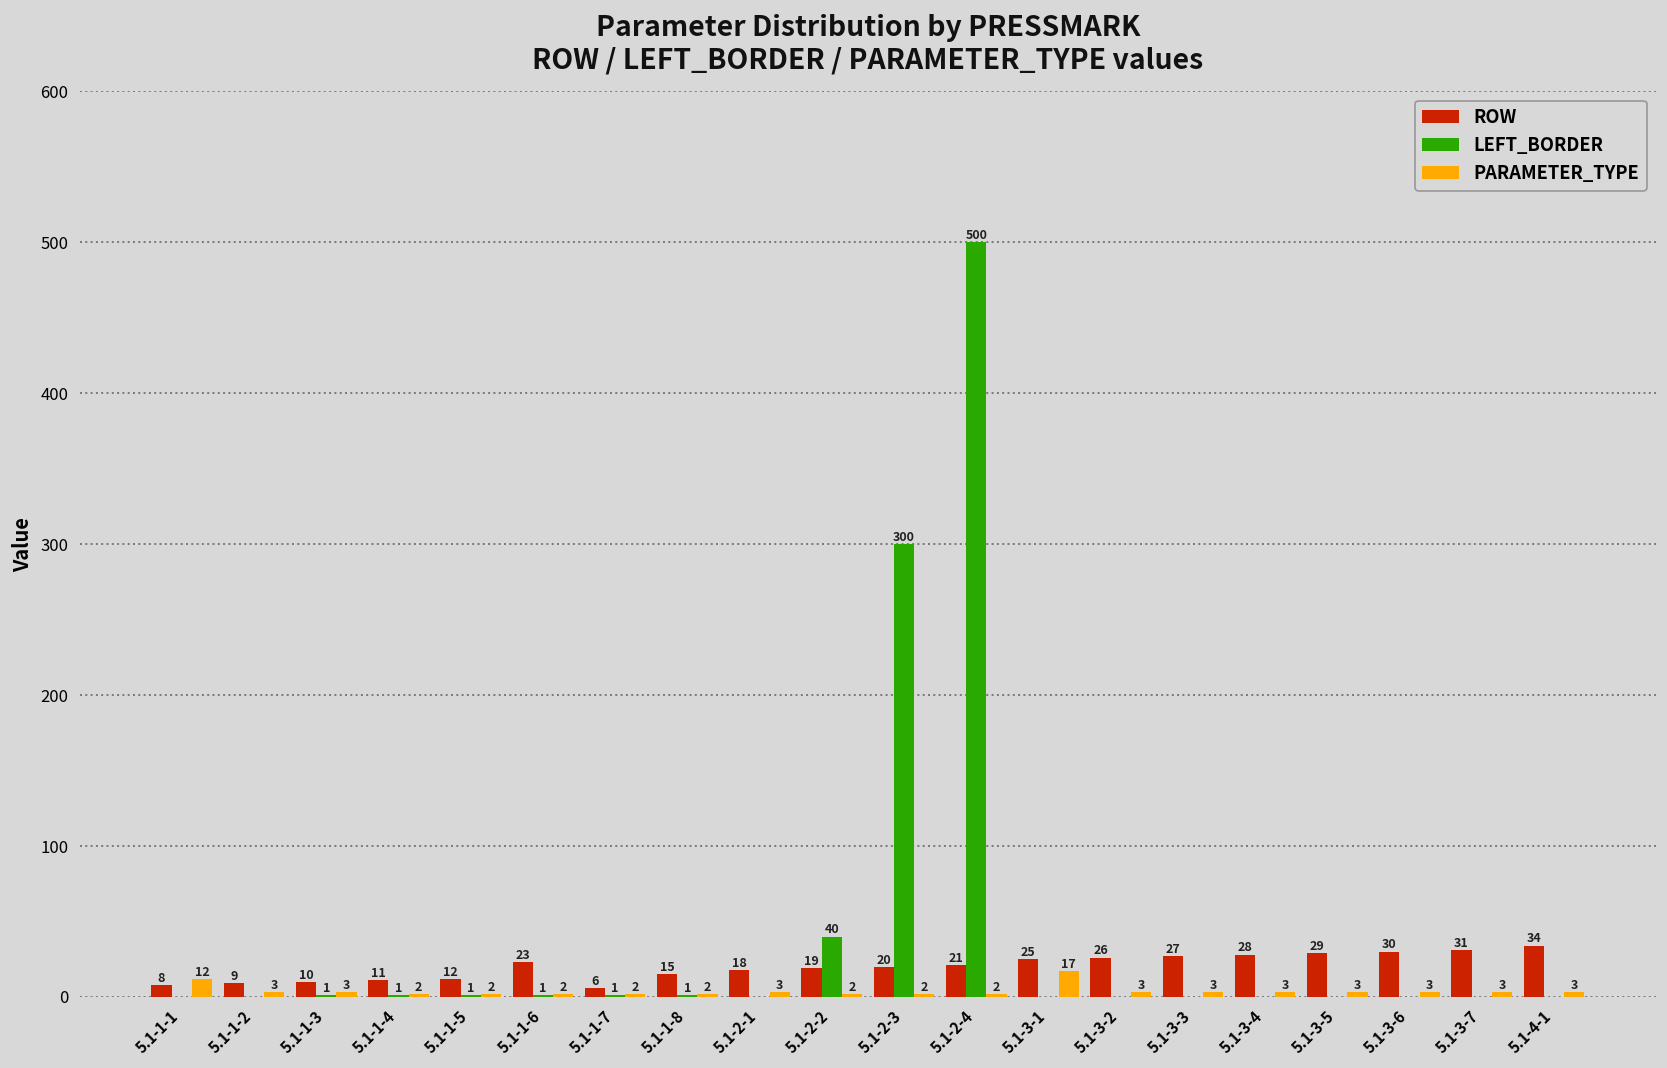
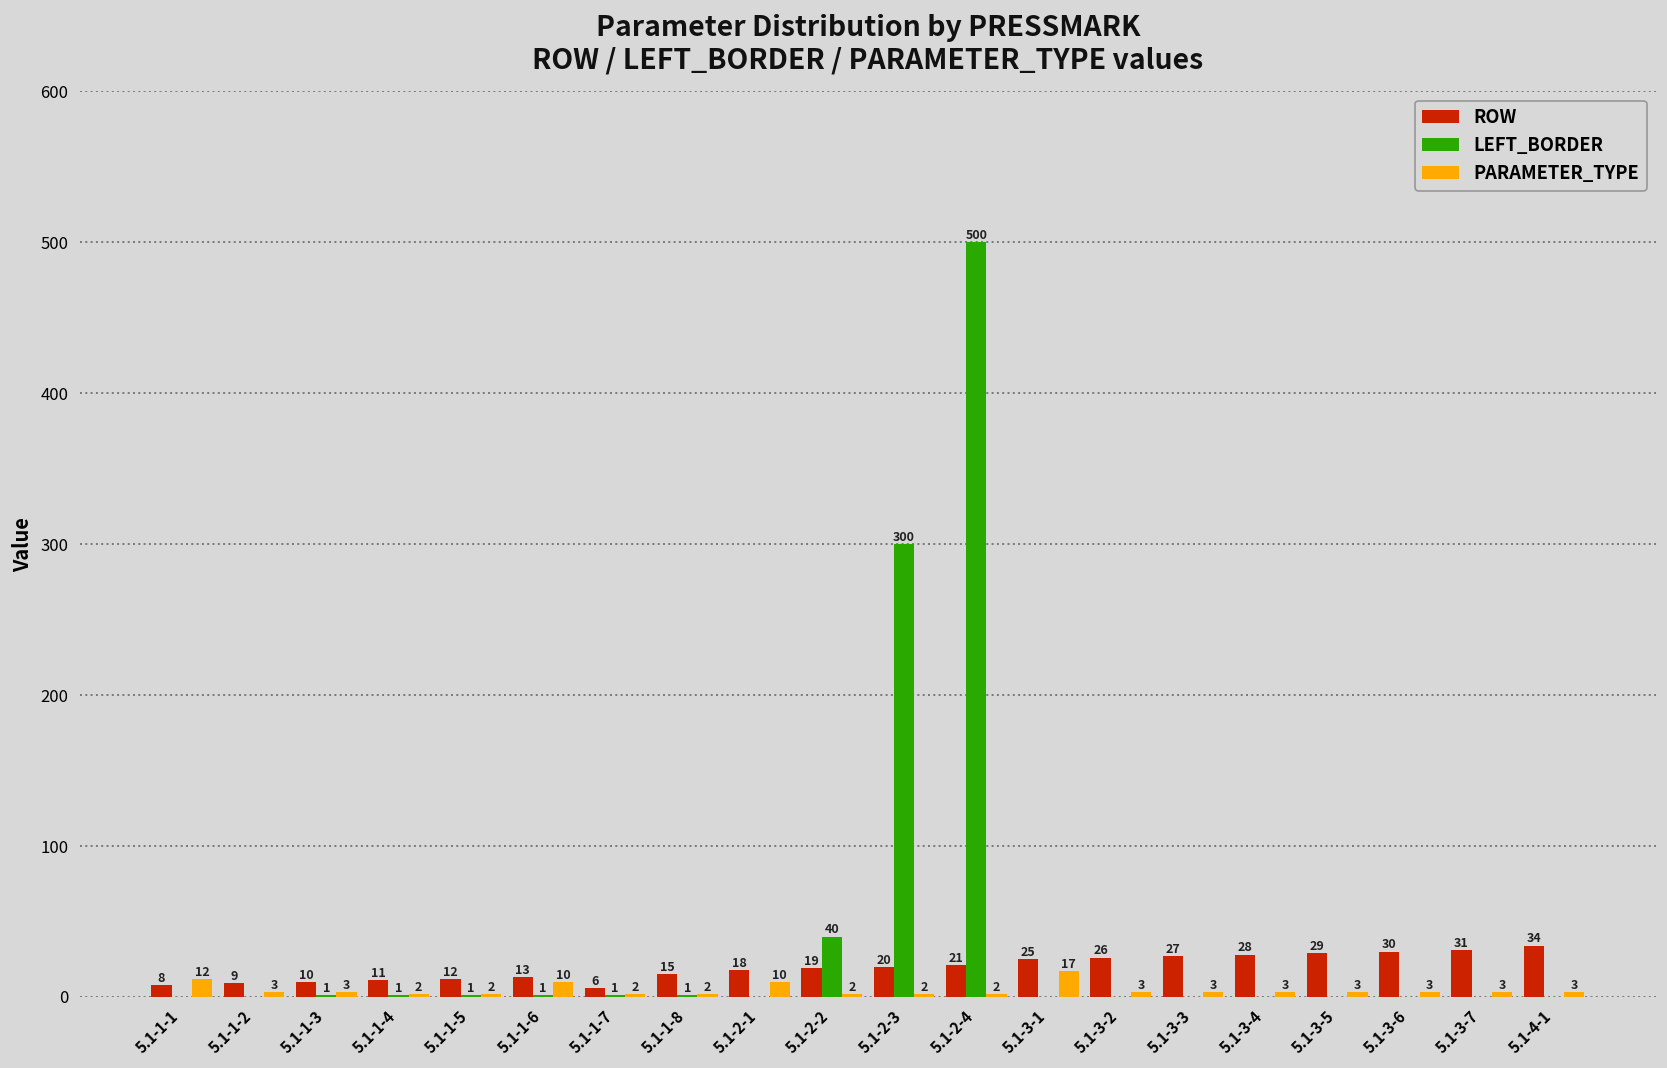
ROW, 5.1-1-6: 23 -> 13
PARAMETER_TYPE, 5.1-1-6: 2 -> 10
PARAMETER_TYPE, 5.1-2-1: 3 -> 10
